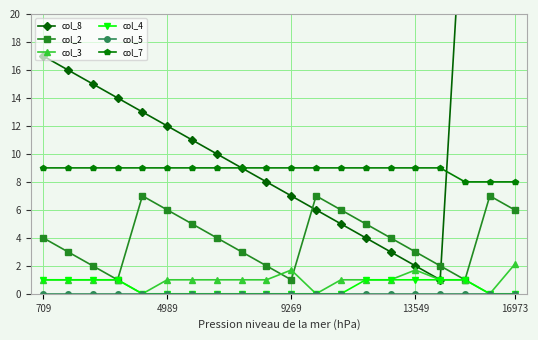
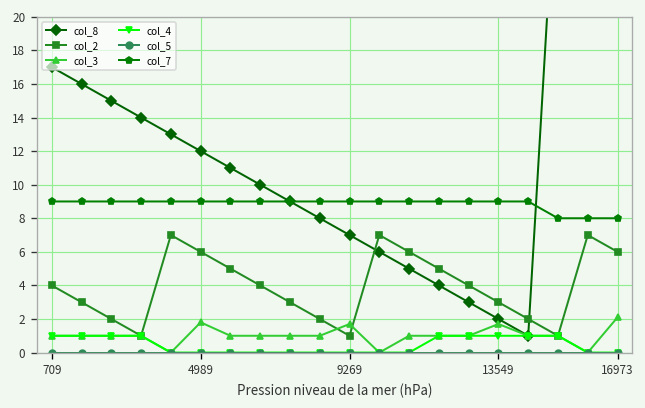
col_3, 4989: 1.0 -> 1.8
